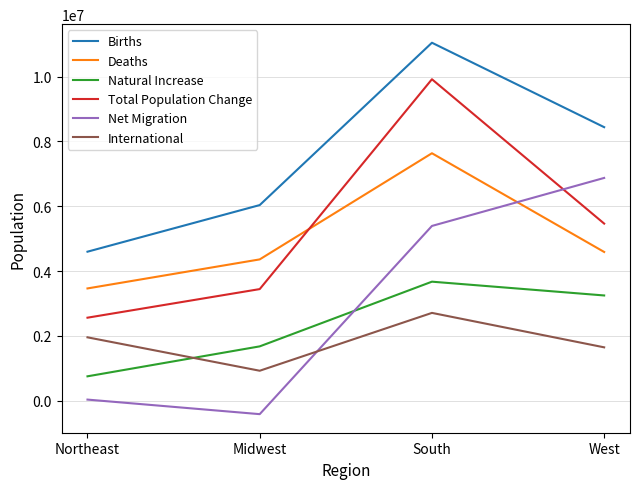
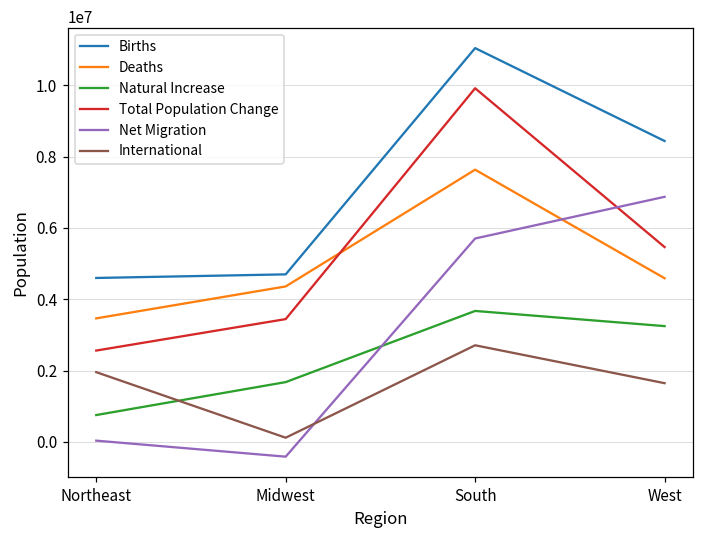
Births, Midwest: 6000000 -> 4700000
International, Midwest: 900000 -> 100000
Net Migration, South: 5400000 -> 5700000
